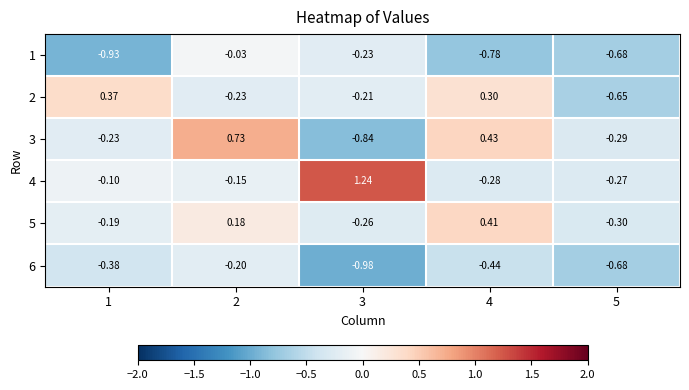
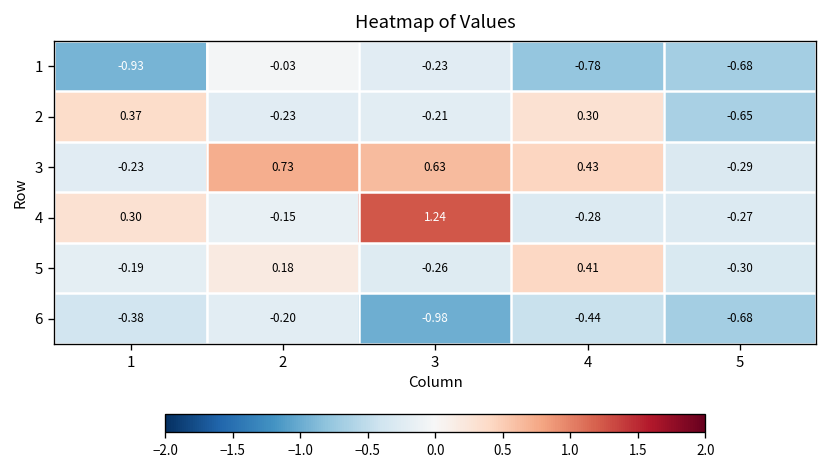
3, 3: -0.84 -> 0.63
4, 1: -0.10 -> 0.30
